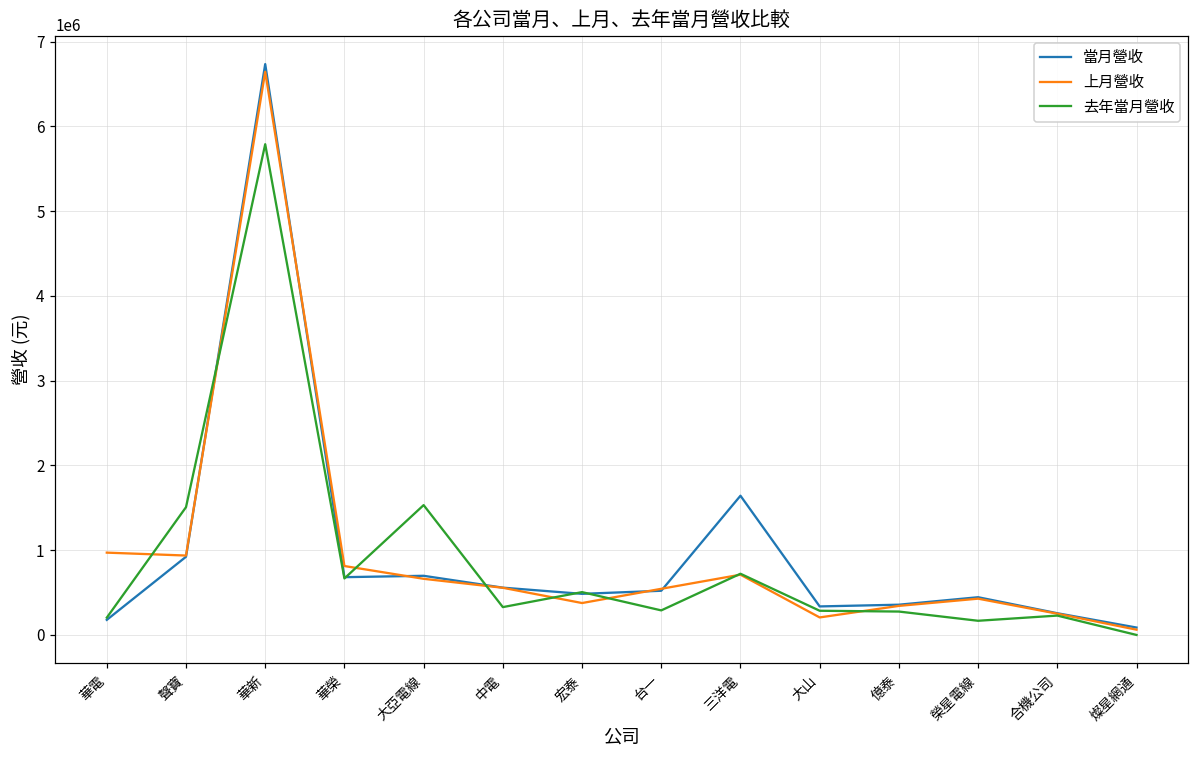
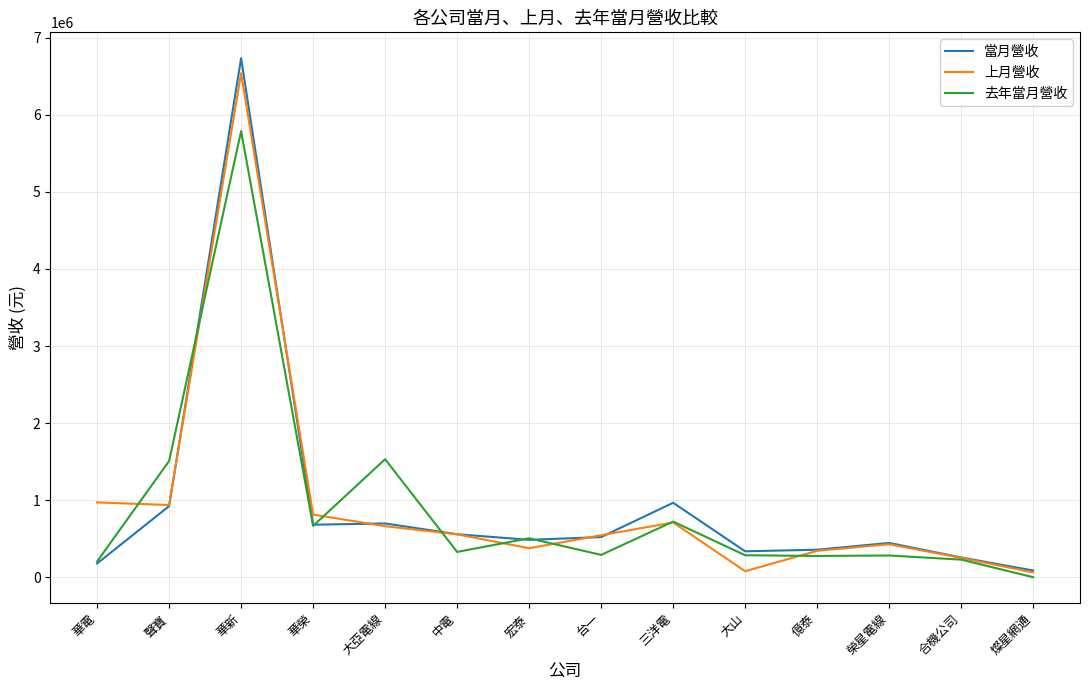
上月營收, 華新: 6600000 -> 6500000
當月營收, 三洋電: 1600000 -> 1000000
上月營收, 大山: 200000 -> 100000
去年當月營收, 榮星電線: 200000 -> 300000
